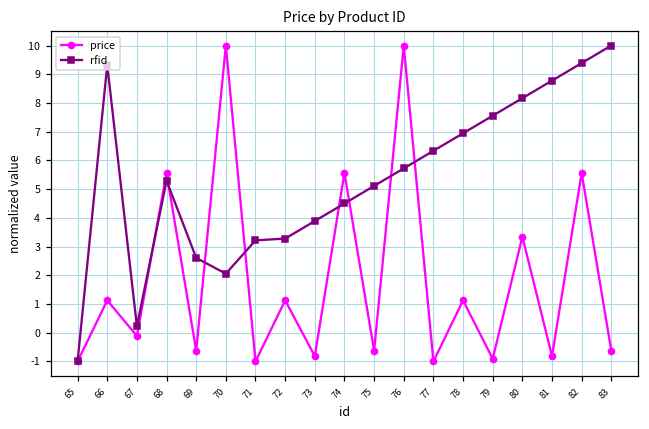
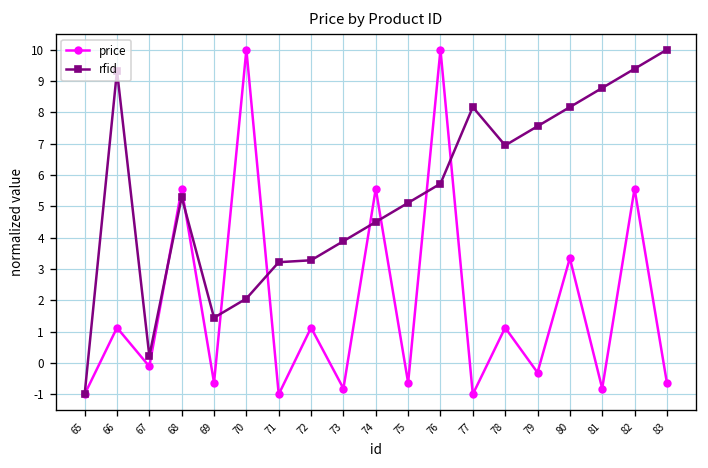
rfid, 69: 2.6 -> 1.4
rfid, 77: 6.3 -> 8.2
price, 79: -0.9 -> -0.3
